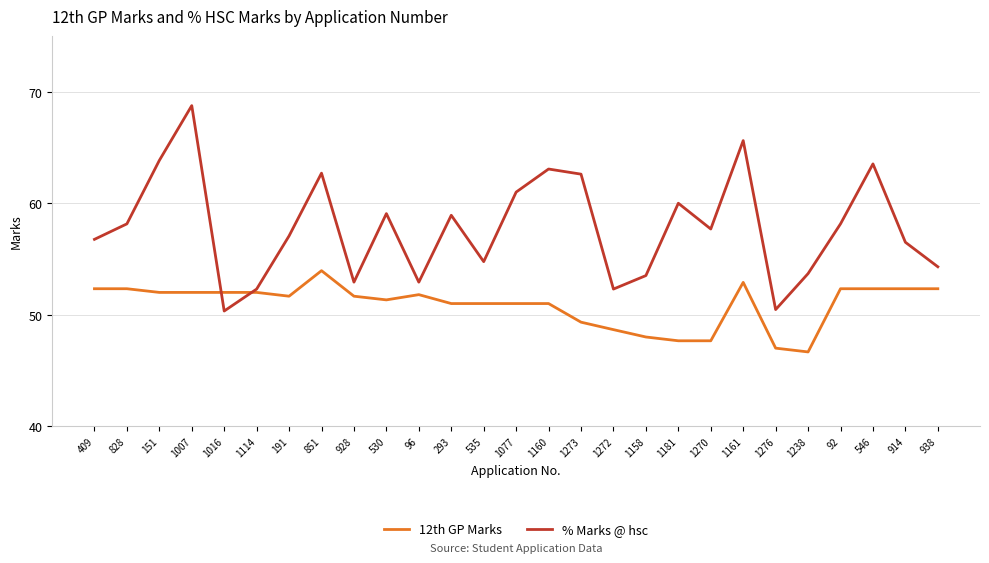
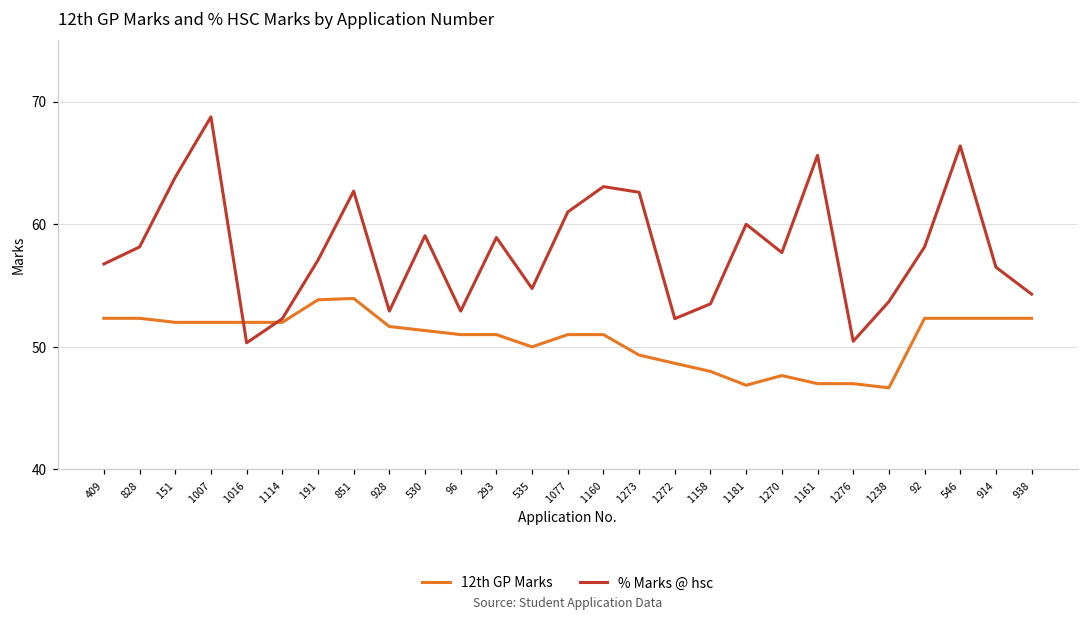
12th GP Marks, 191: 51.7 -> 53.8
12th GP Marks, 96: 51.8 -> 51.0
12th GP Marks, 535: 51 -> 50
12th GP Marks, 1181: 47.7 -> 46.9
12th GP Marks, 1161: 52.9 -> 47.0
% Marks @ hsc, 546: 63.5 -> 66.4
